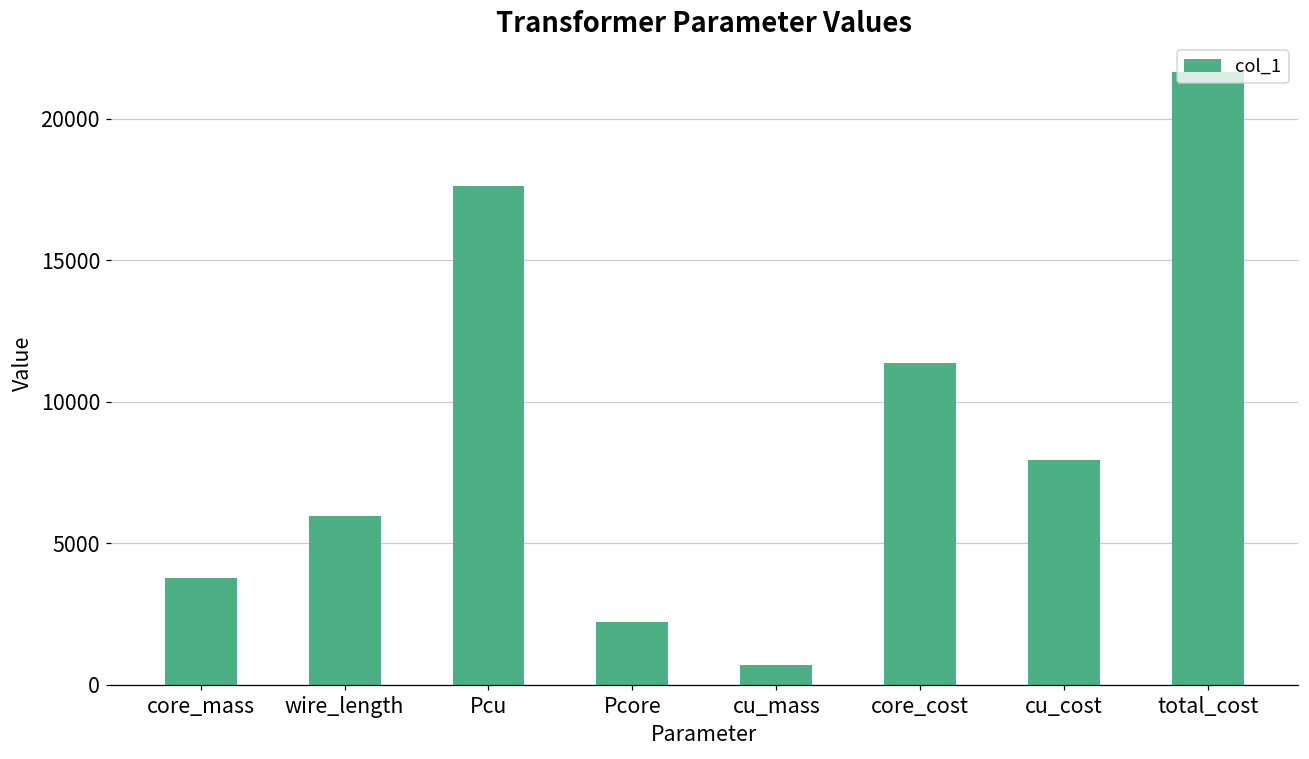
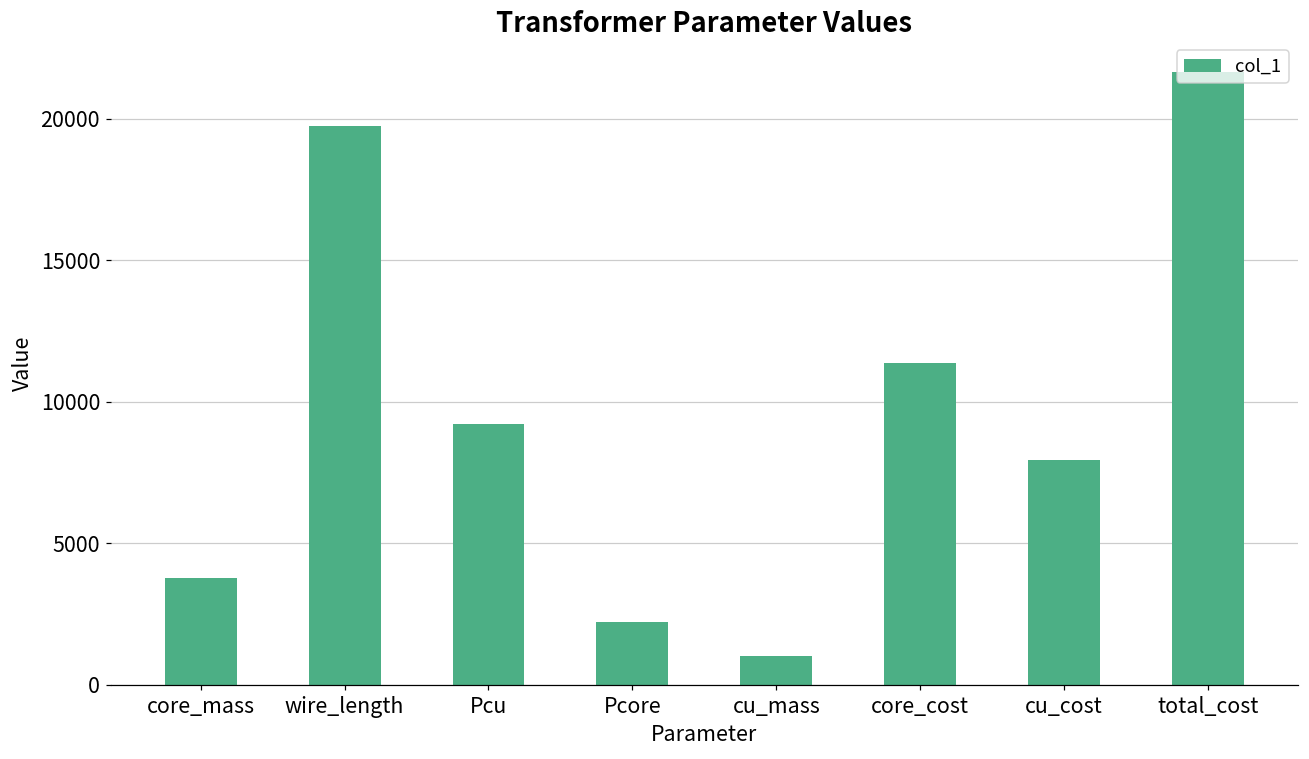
wire_length: 6000 -> 19800
Pcu: 17600 -> 9200
cu_mass: 700 -> 1000
